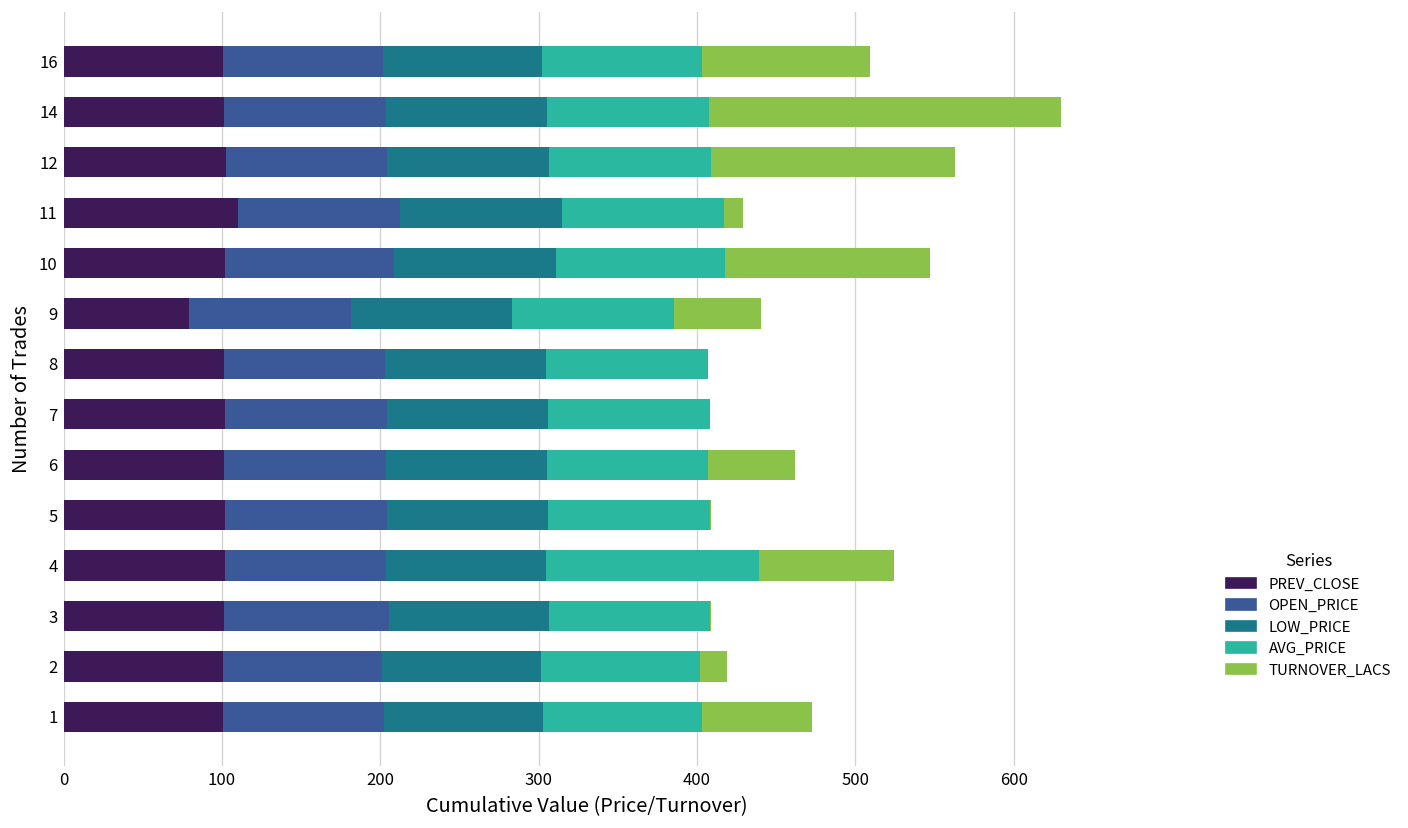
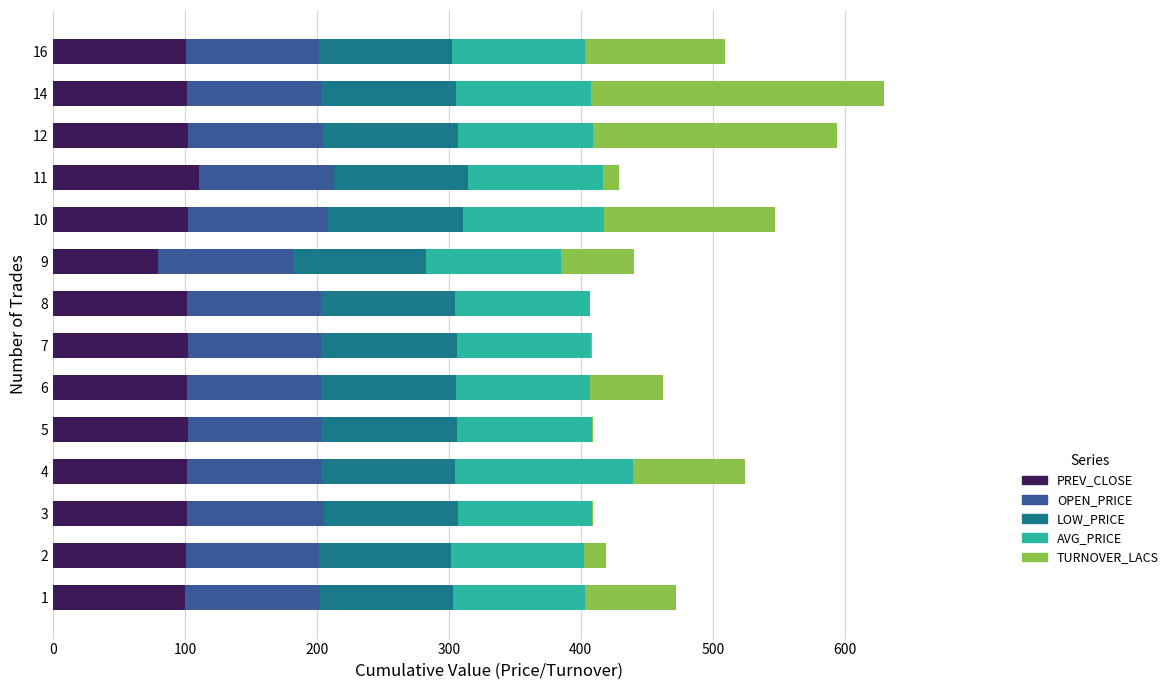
TURNOVER_LACS, 12: 154 -> 185
